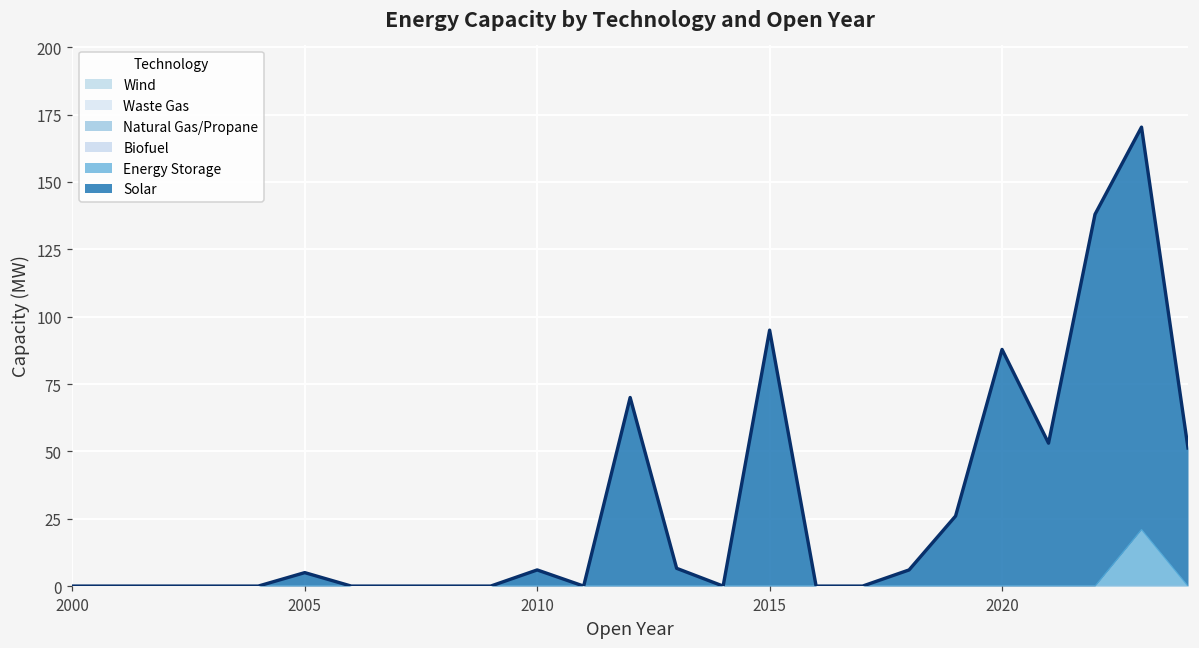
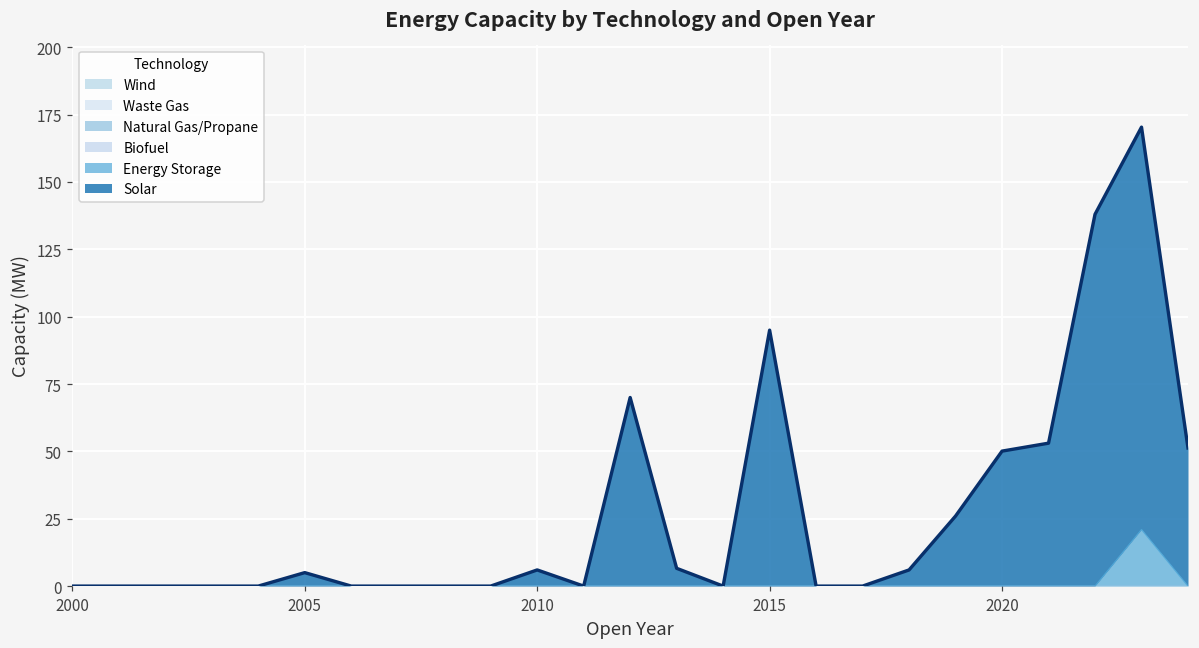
Solar, 2020: 88 -> 50
